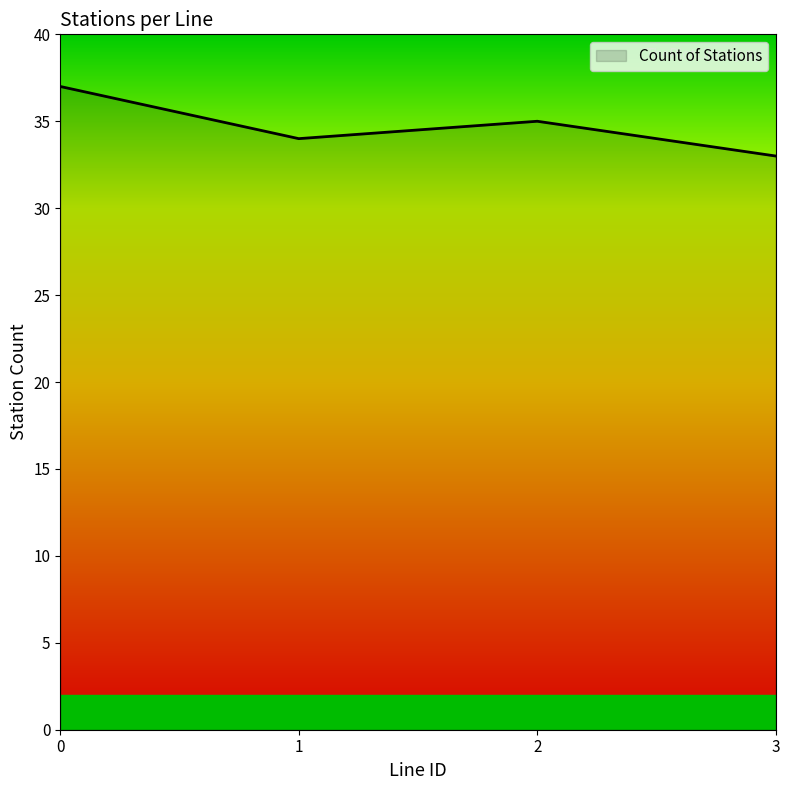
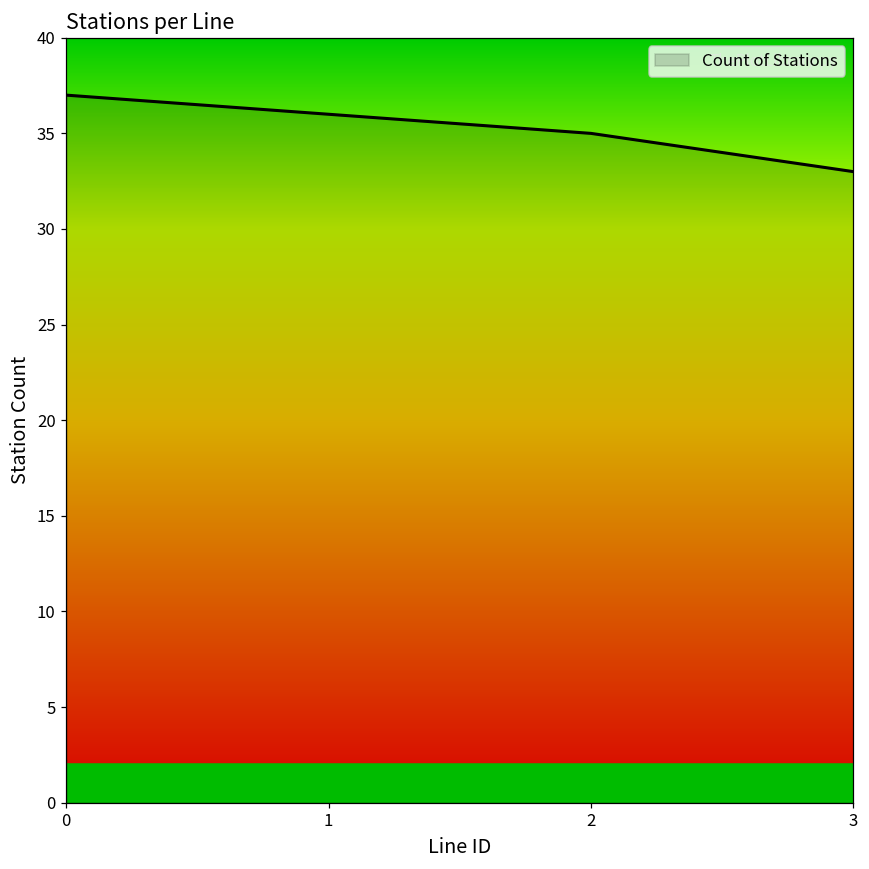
1: 34 -> 36
